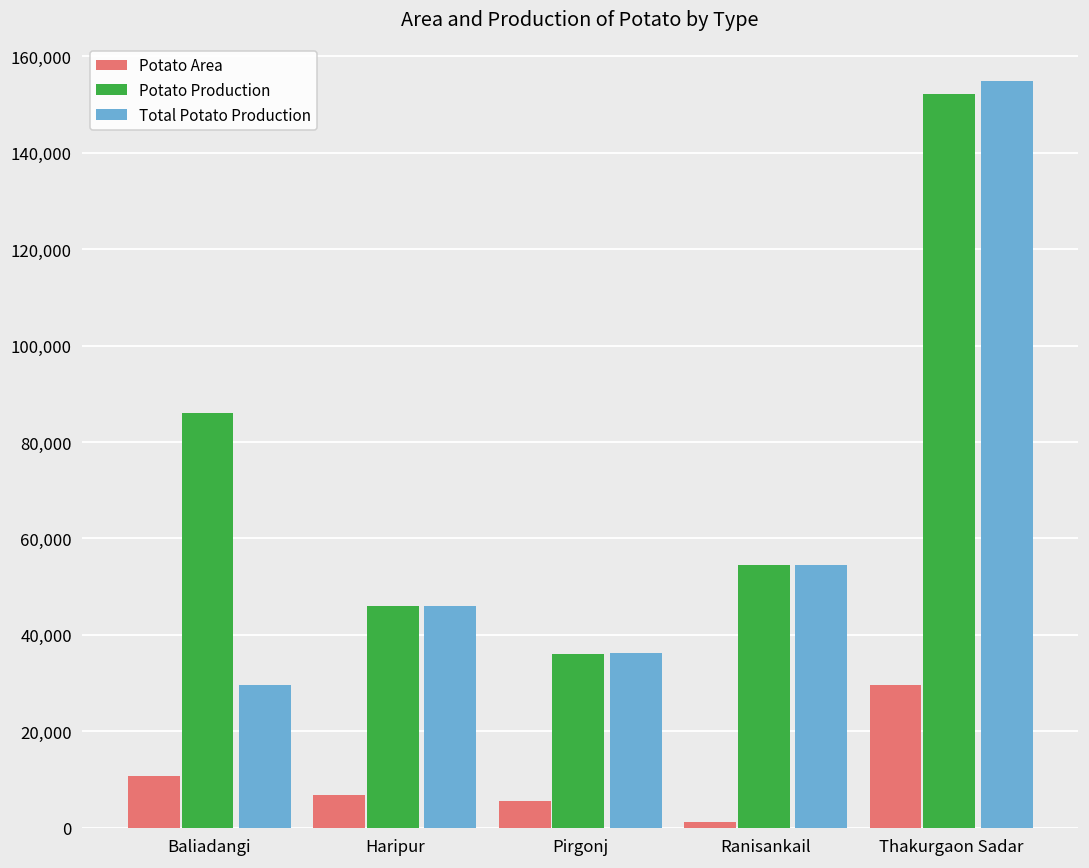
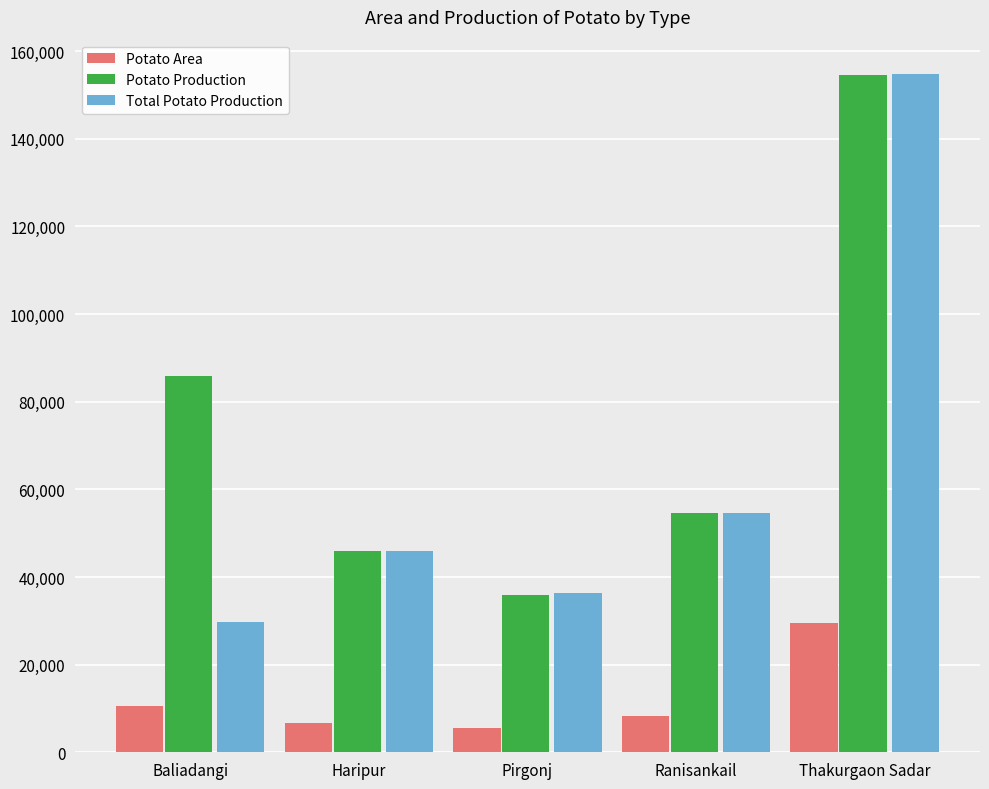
Potato Area, Ranisankail: 1,000 -> 8,000
Potato Production, Thakurgaon Sadar: 152,000 -> 155,000
